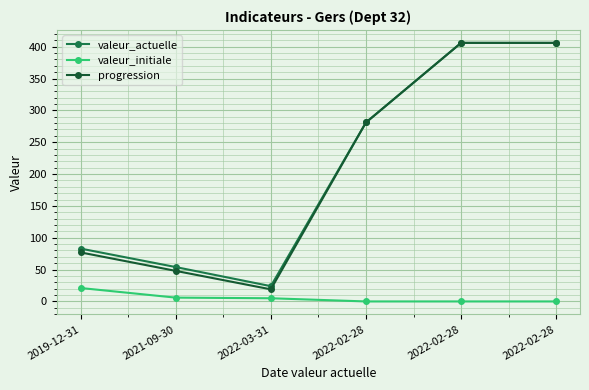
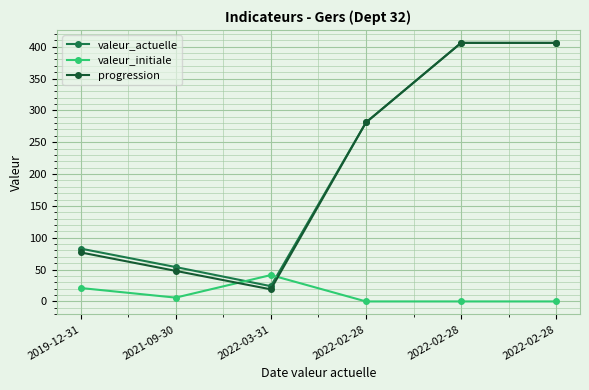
valeur_initiale, 2022-03-31: 10 -> 40
